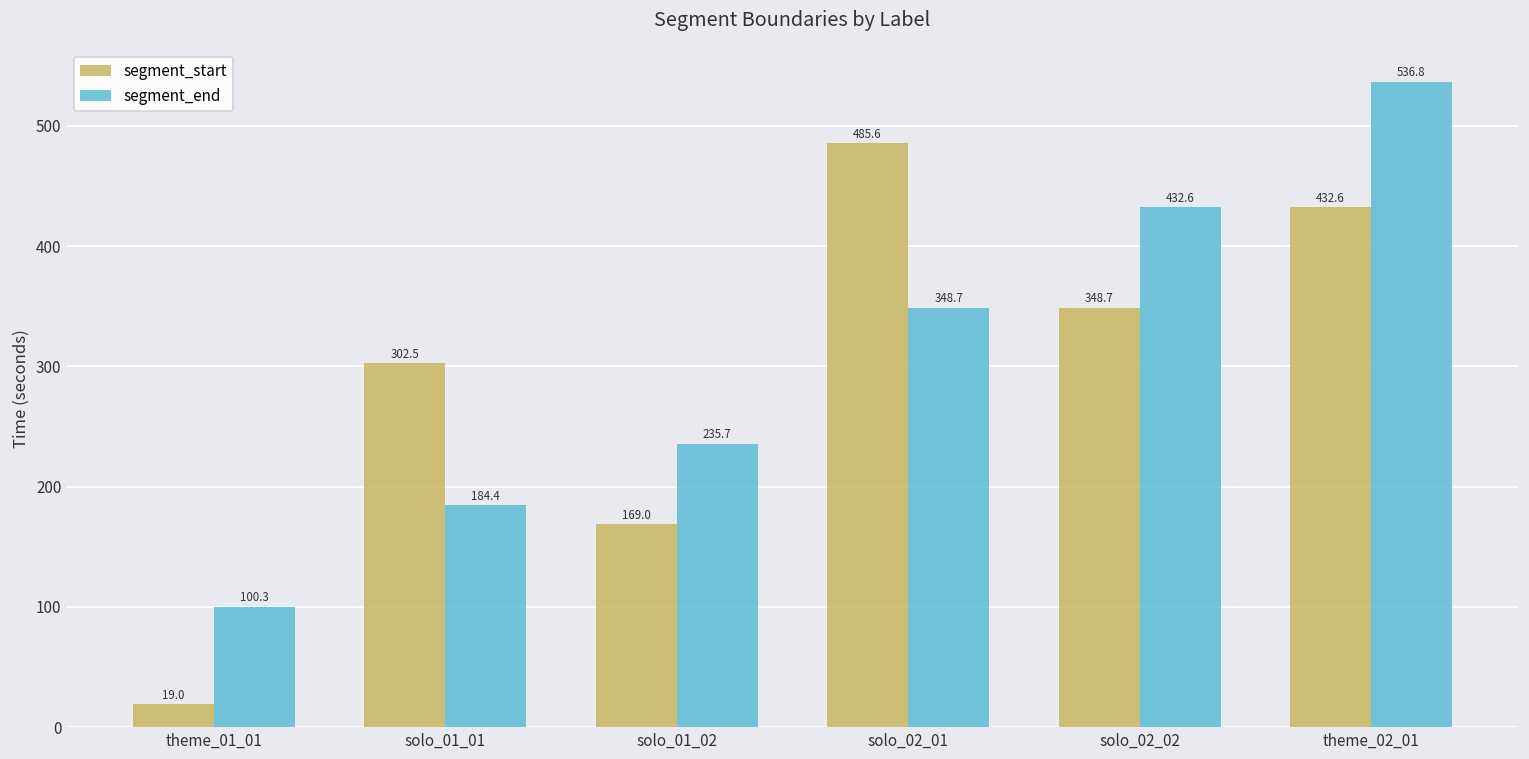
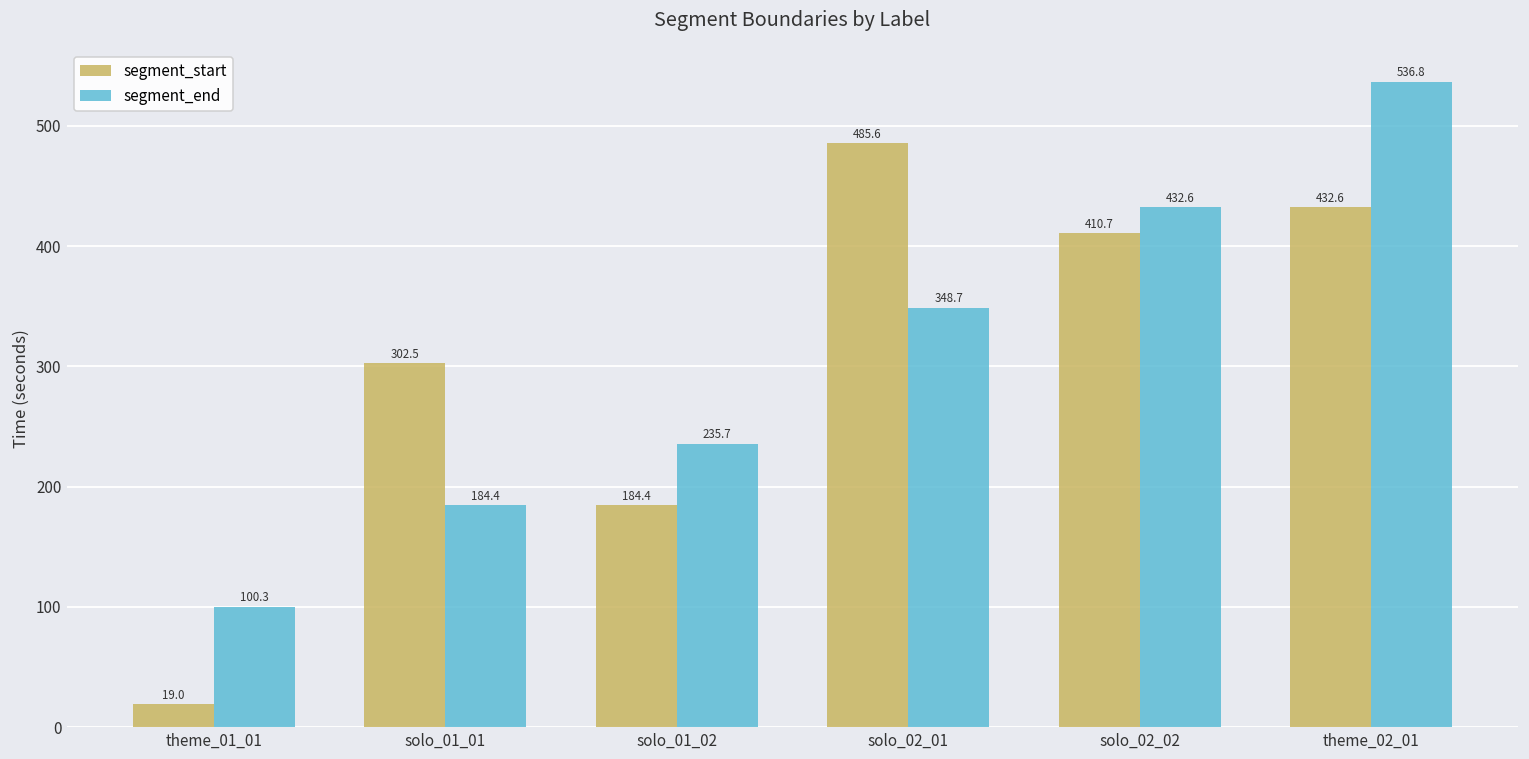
segment_start, solo_01_02: 169.0 -> 184.4
segment_start, solo_02_02: 348.7 -> 410.7
